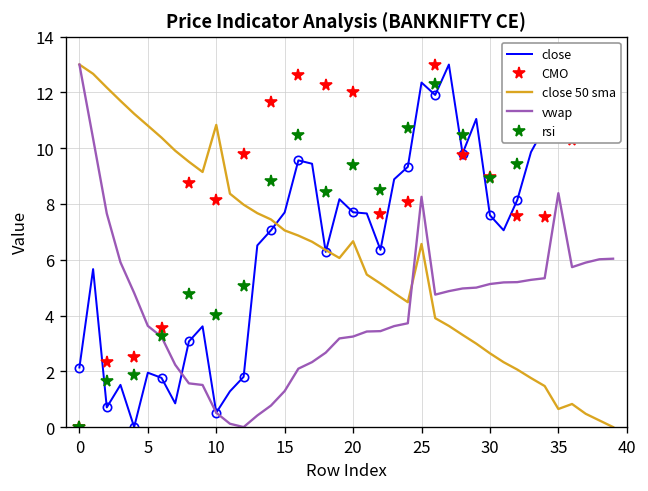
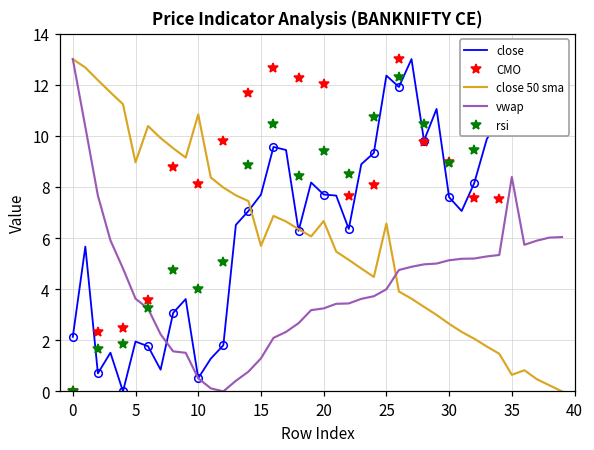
close 50 sma, 5: 10.8 -> 9.0
close 50 sma, 15: 7.1 -> 5.7
vwap, 25: 8.3 -> 4.0
